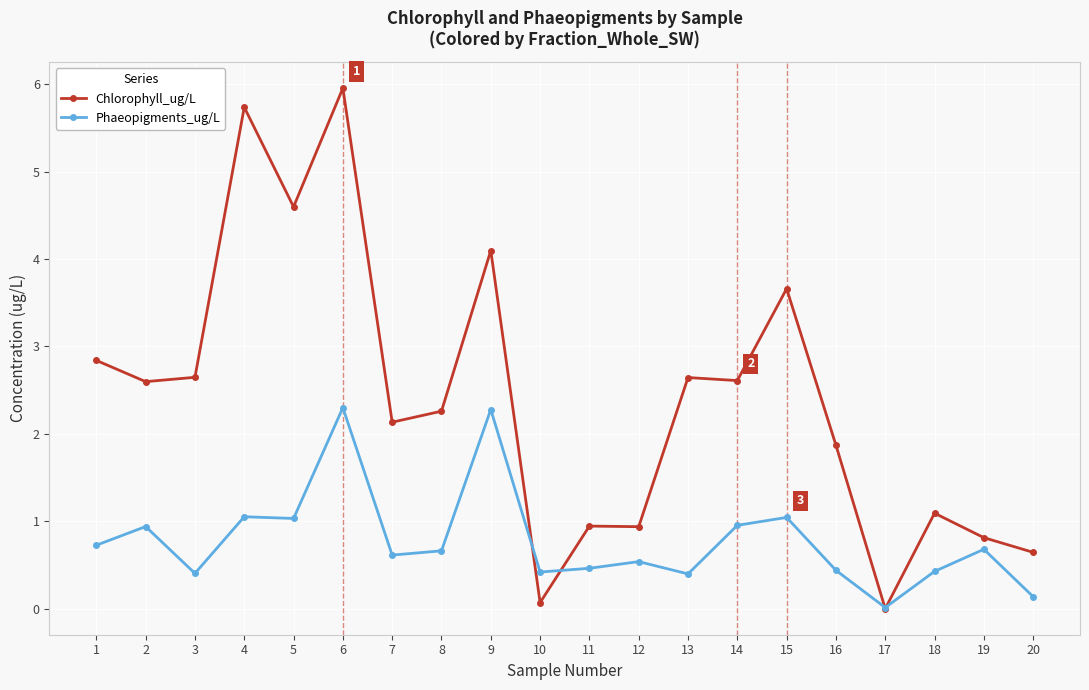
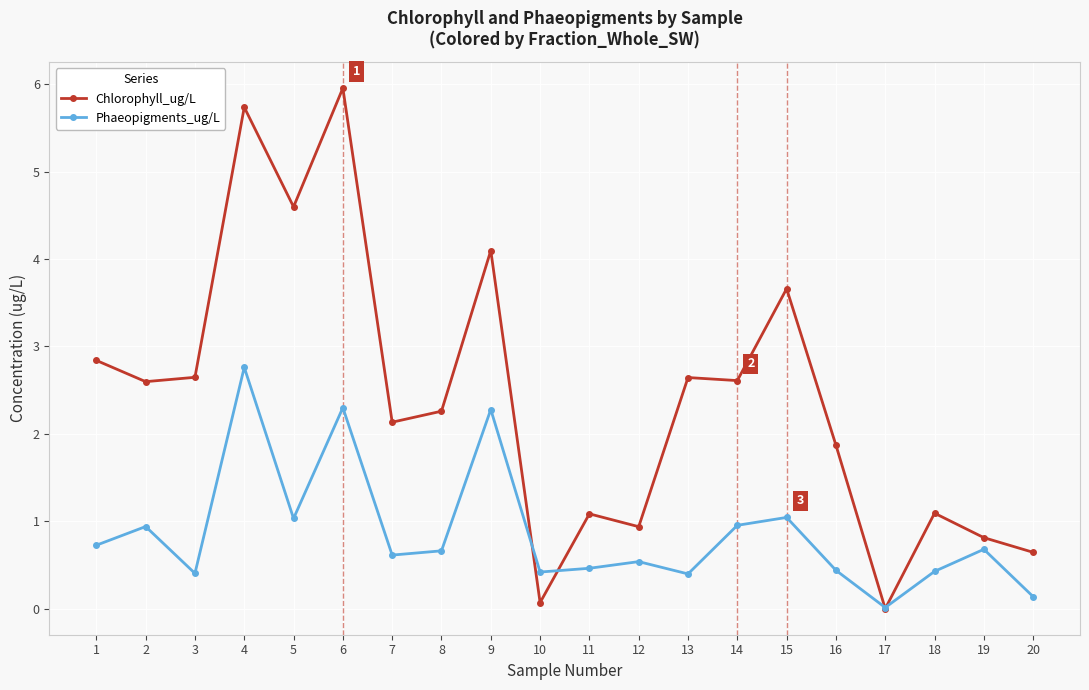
Phaeopigments_ug/L, 4: 1.1 -> 2.8
Chlorophyll_ug/L, 11: 0.9 -> 1.1
